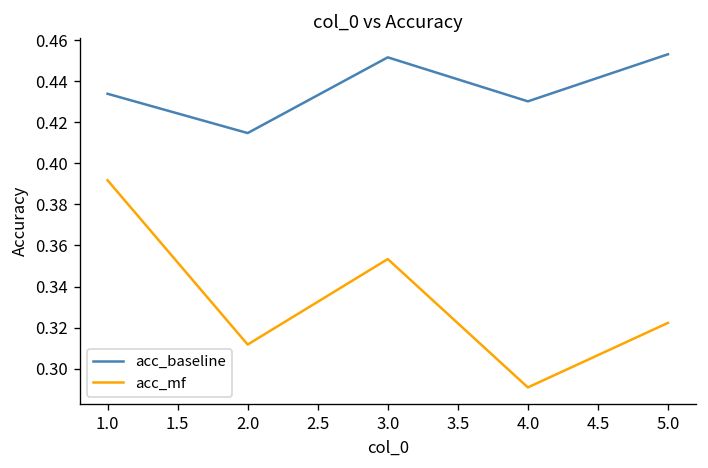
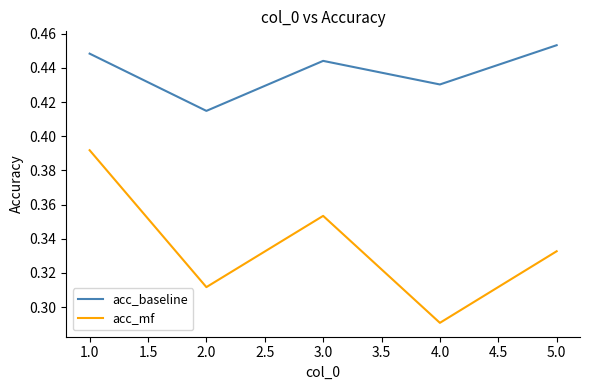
acc_baseline, 1.0: 0.434 -> 0.448
acc_baseline, 3.0: 0.452 -> 0.444
acc_mf, 5.0: 0.322 -> 0.333
